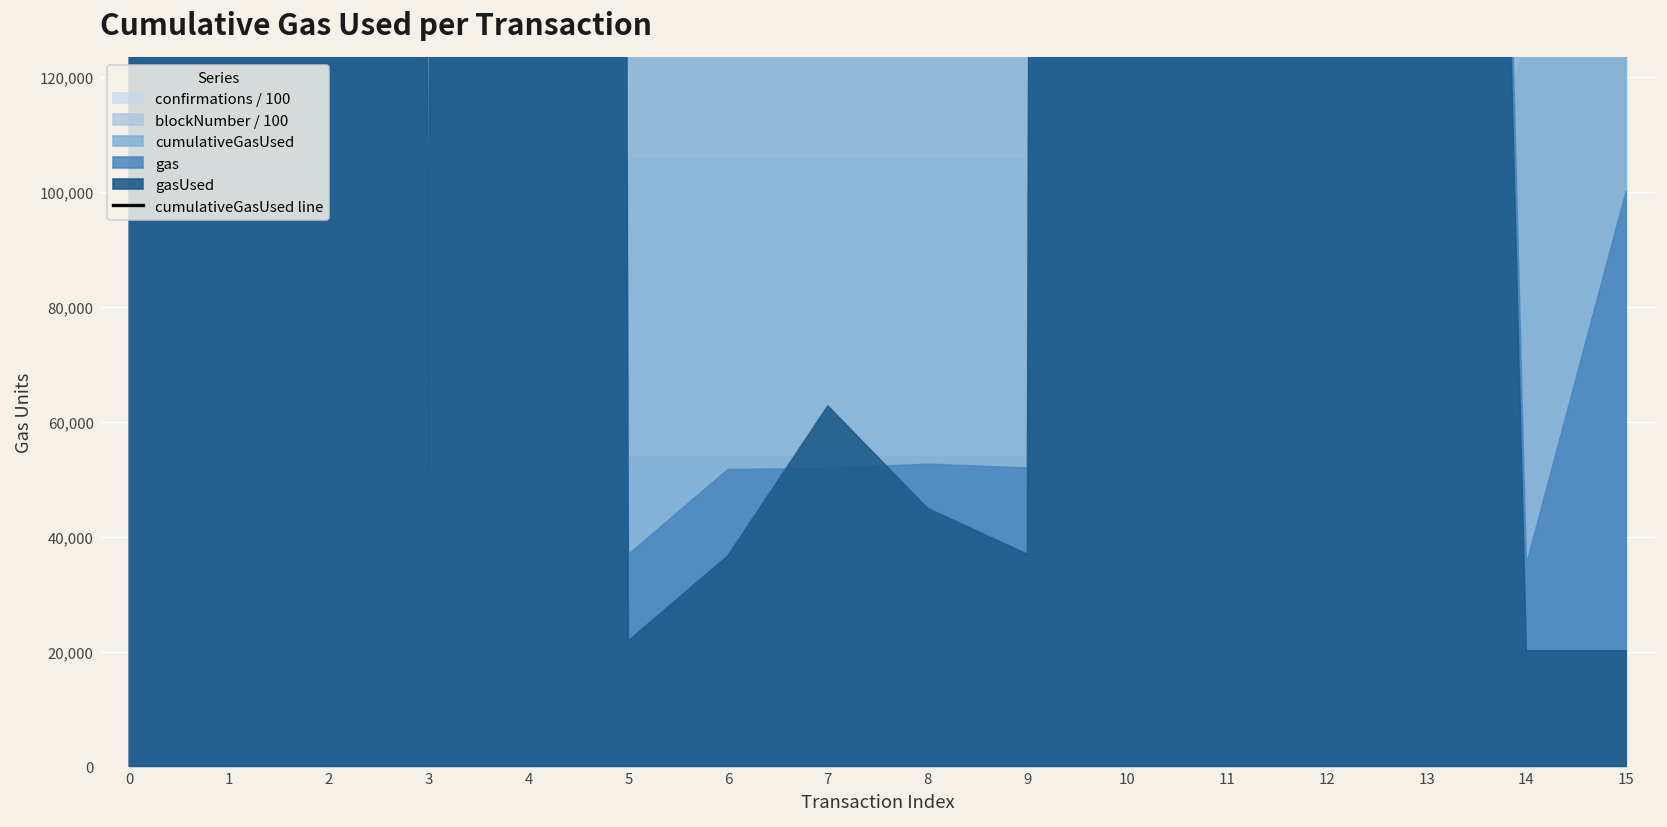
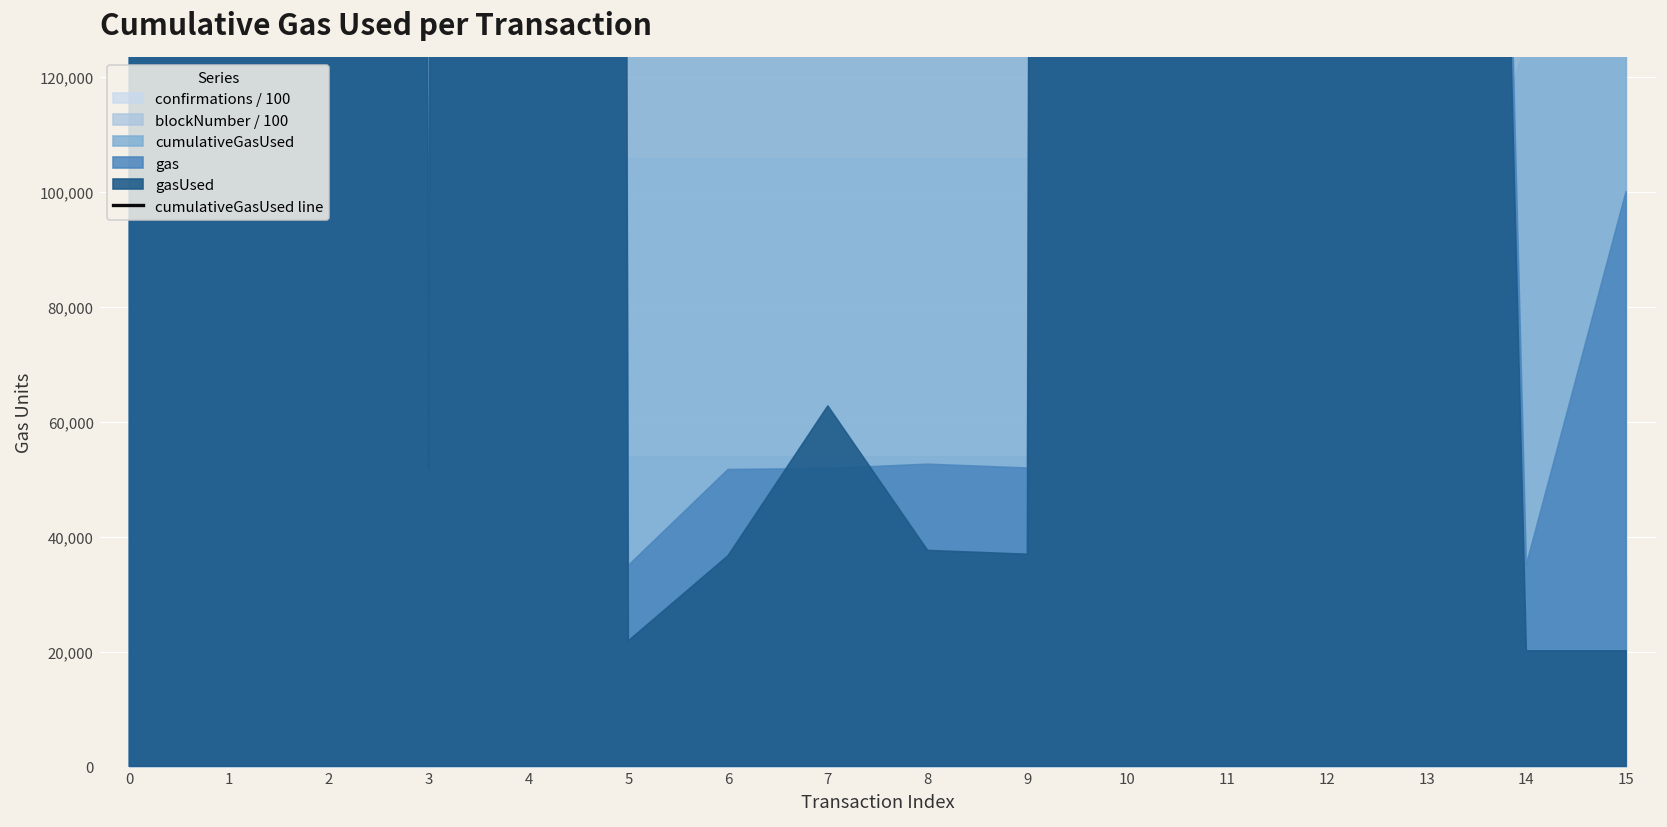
gas, 5: 37,000 -> 35,000
gasUsed, 8: 45,000 -> 38,000
